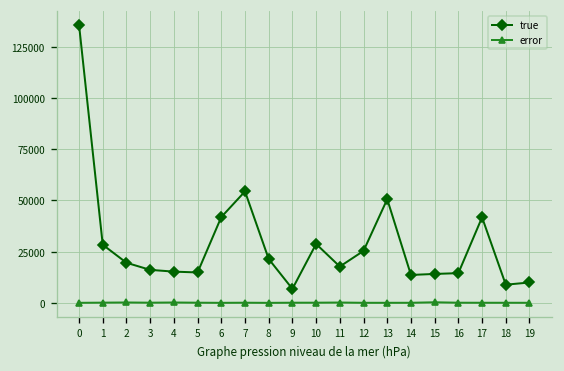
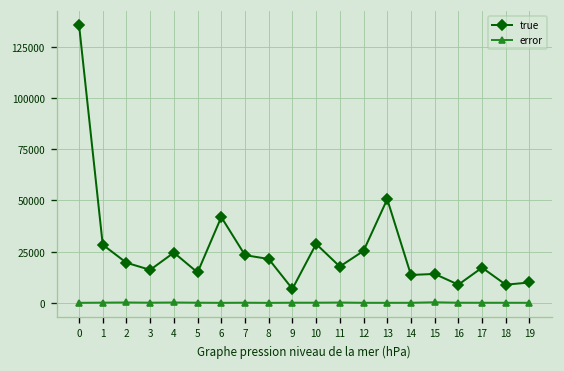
true, 4: 15000 -> 25000
true, 7: 54000 -> 23000
true, 16: 15000 -> 9000
true, 17: 42000 -> 17000
